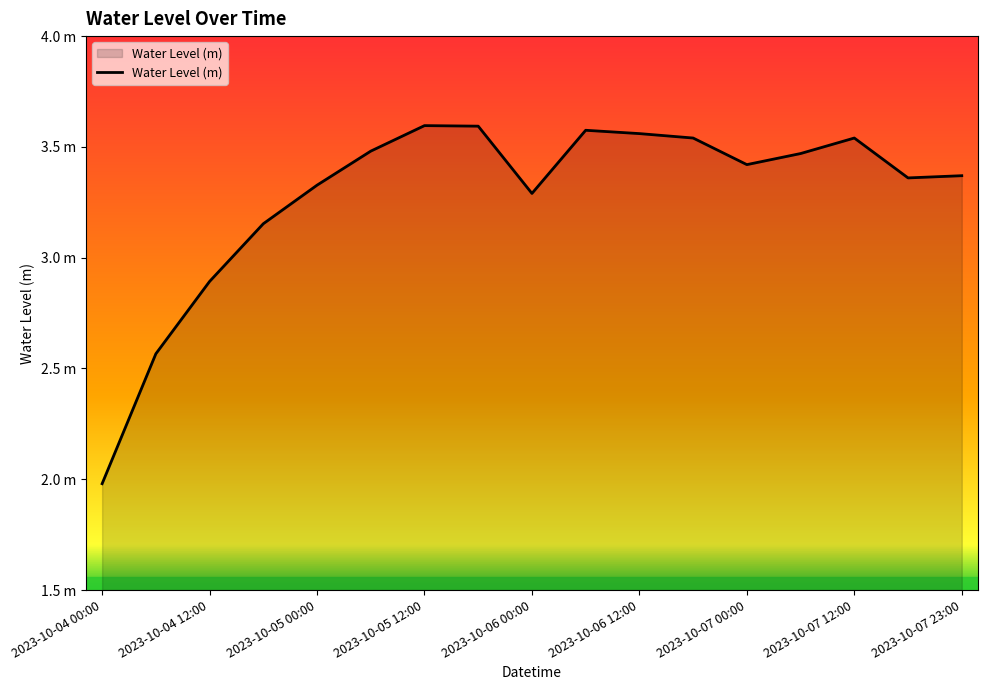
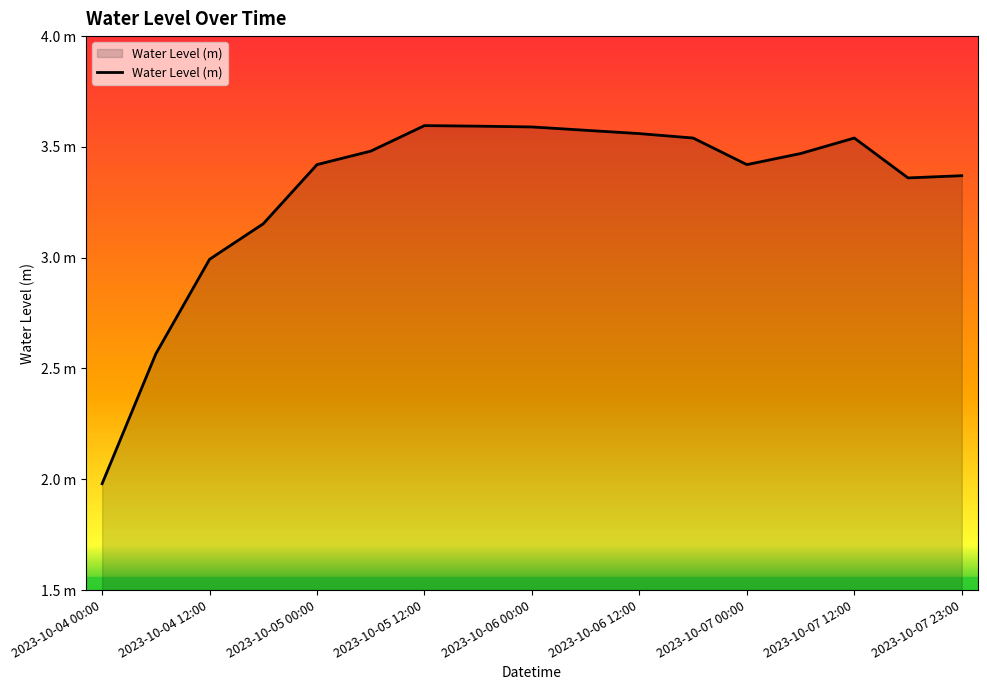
2023-10-04 12:00: 2.89 m -> 2.99 m
2023-10-05 00:00: 3.33 m -> 3.42 m
2023-10-06 00:00: 3.29 m -> 3.59 m
